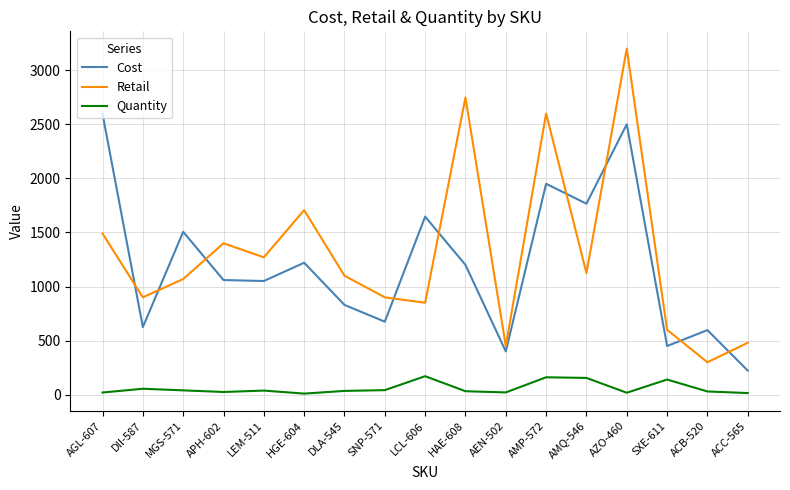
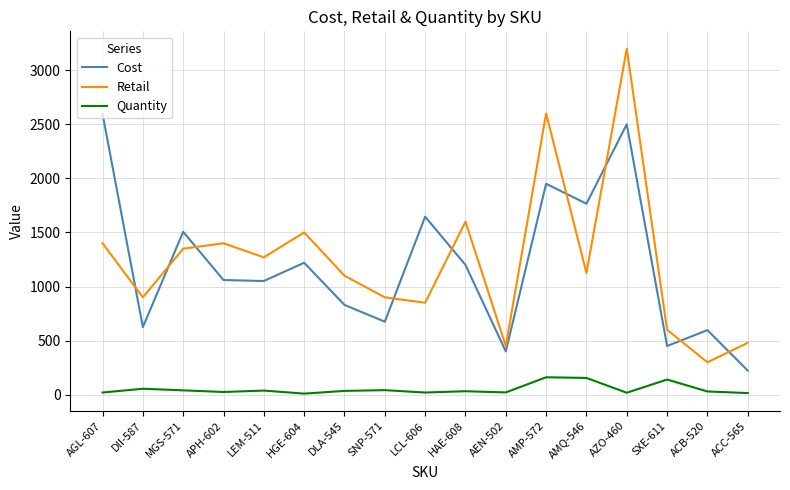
Retail, AGL-607: 1490 -> 1400
Retail, MGS-571: 1070 -> 1350
Retail, HGE-604: 1710 -> 1500
Quantity, LCL-606: 170 -> 20
Retail, HAE-608: 2750 -> 1600
